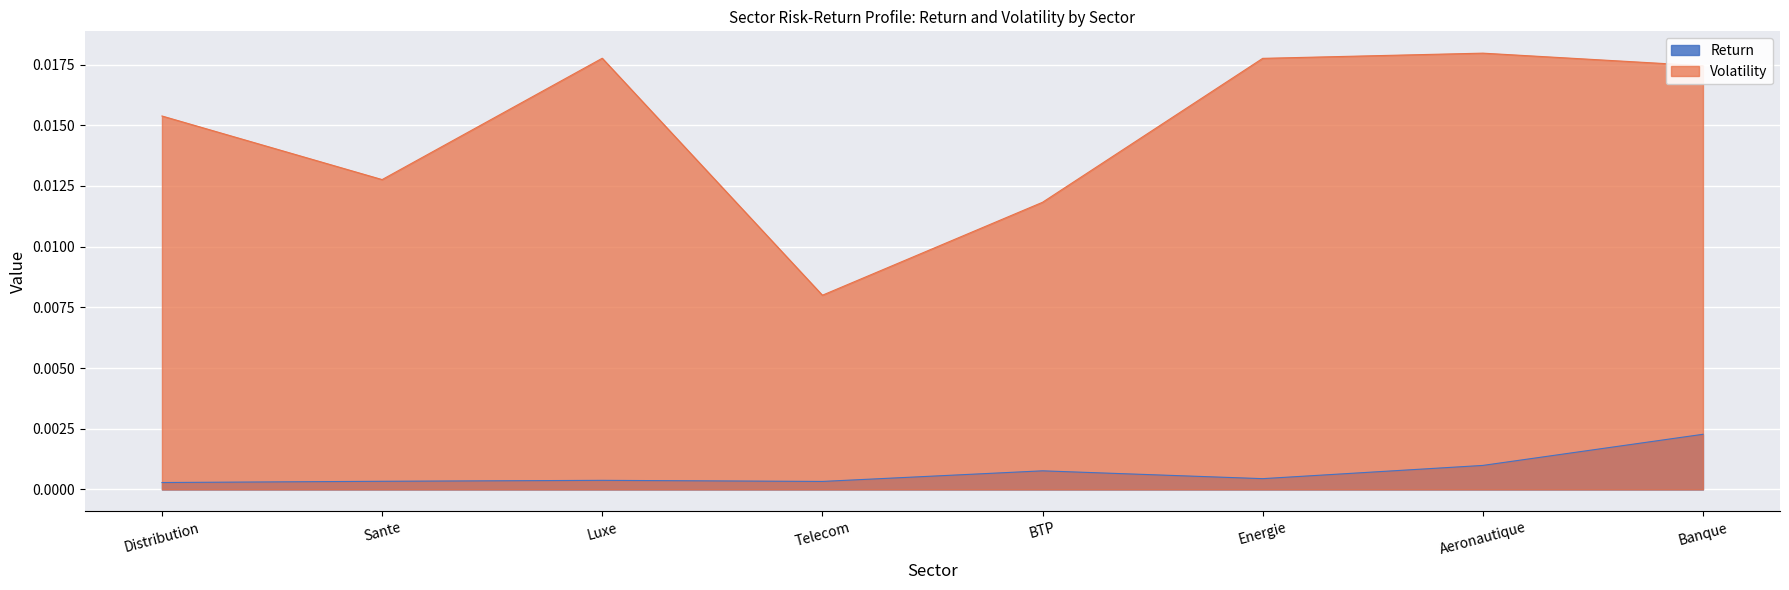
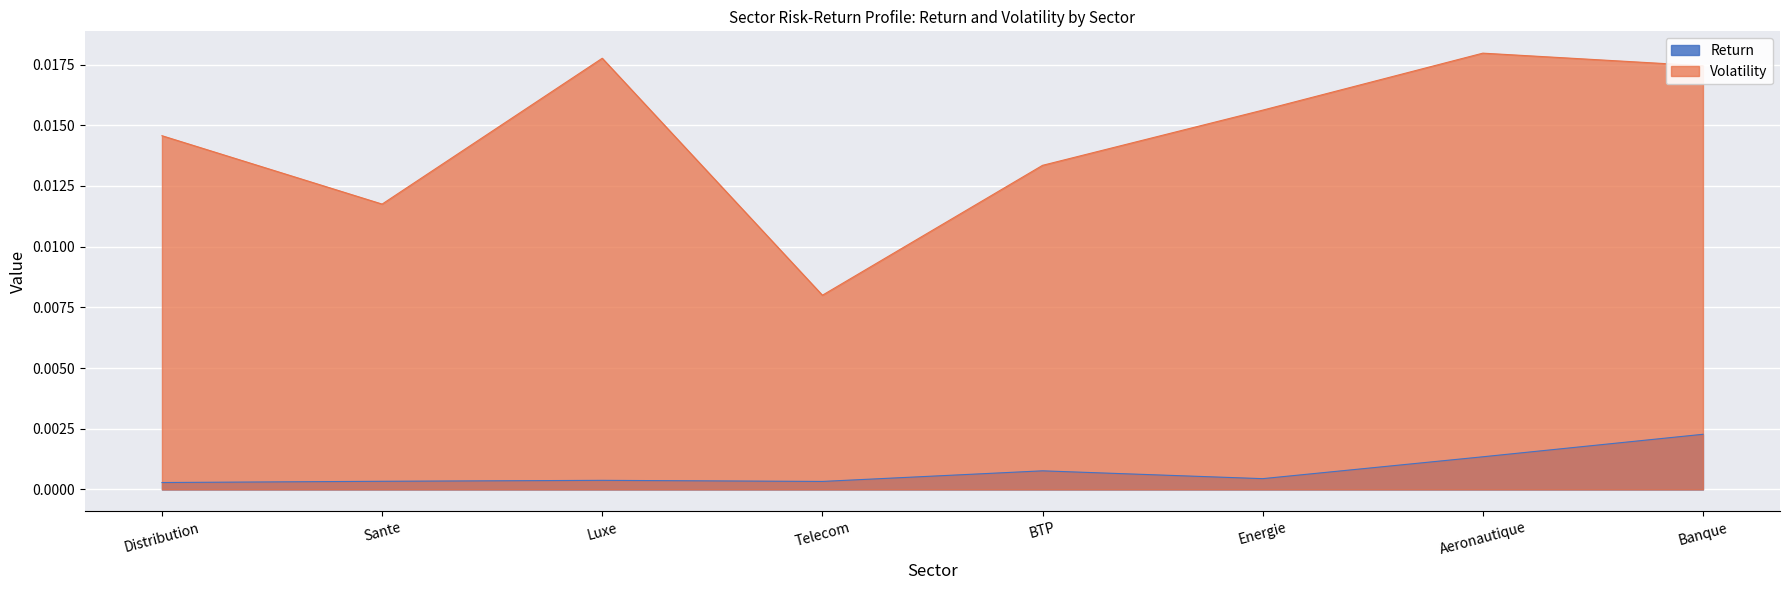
Volatility, Distribution: 0.0154 -> 0.0146
Volatility, Sante: 0.0128 -> 0.0118
Volatility, BTP: 0.0118 -> 0.0133
Volatility, Energie: 0.0178 -> 0.0156
Return, Aeronautique: 0.0010 -> 0.0013
